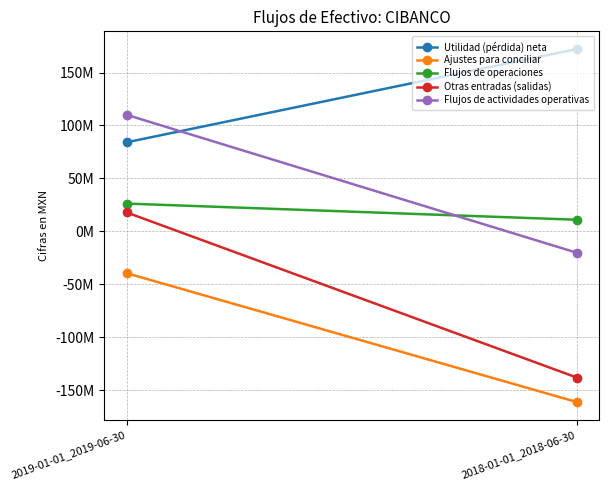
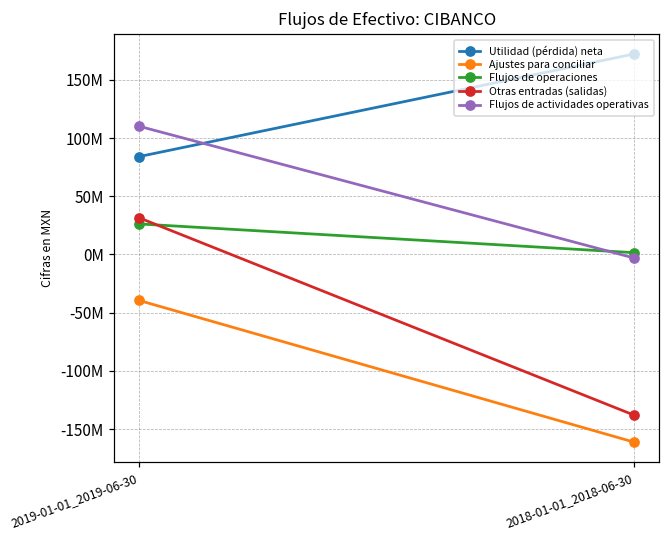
Otras entradas (salidas), 2019-01-01_2019-06-30: 18000000 -> 31000000
Flujos de operaciones, 2018-01-01_2018-06-30: 11000000 -> 2000000
Flujos de actividades operativas, 2018-01-01_2018-06-30: -20000000 -> -3000000
